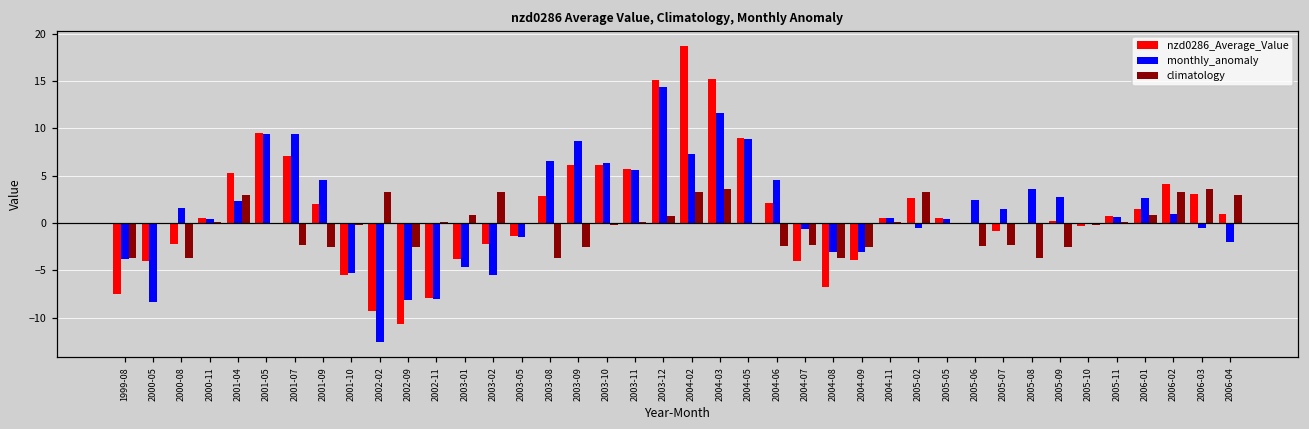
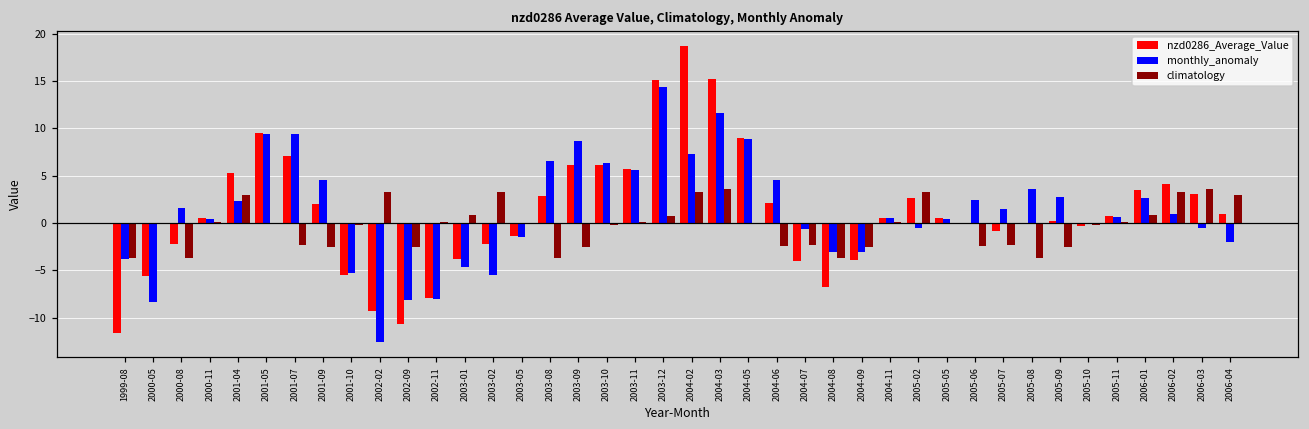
nzd0286_Average_Value, 1999-08: -8 -> -12
nzd0286_Average_Value, 2000-05: -4 -> -6
nzd0286_Average_Value, 2006-01: 1 -> 4
